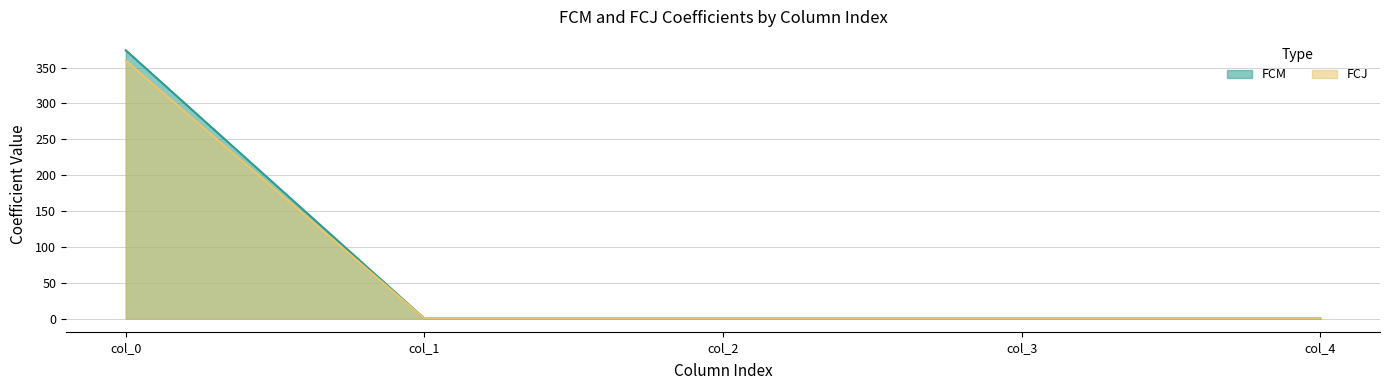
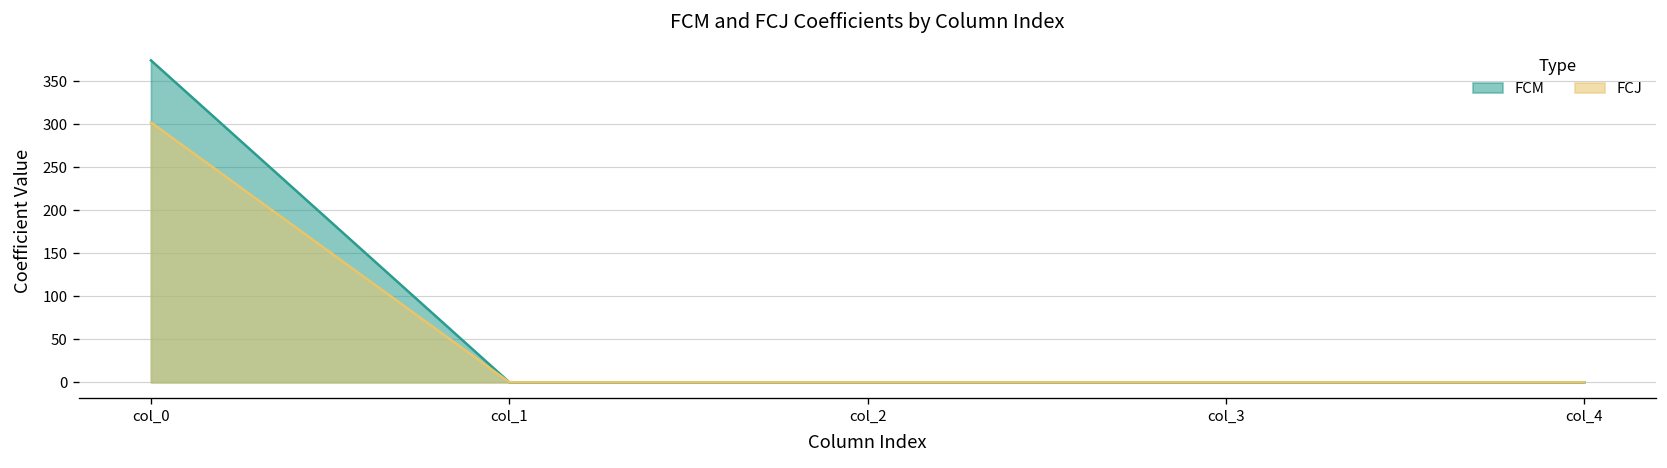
FCJ, col_0: 360 -> 300
